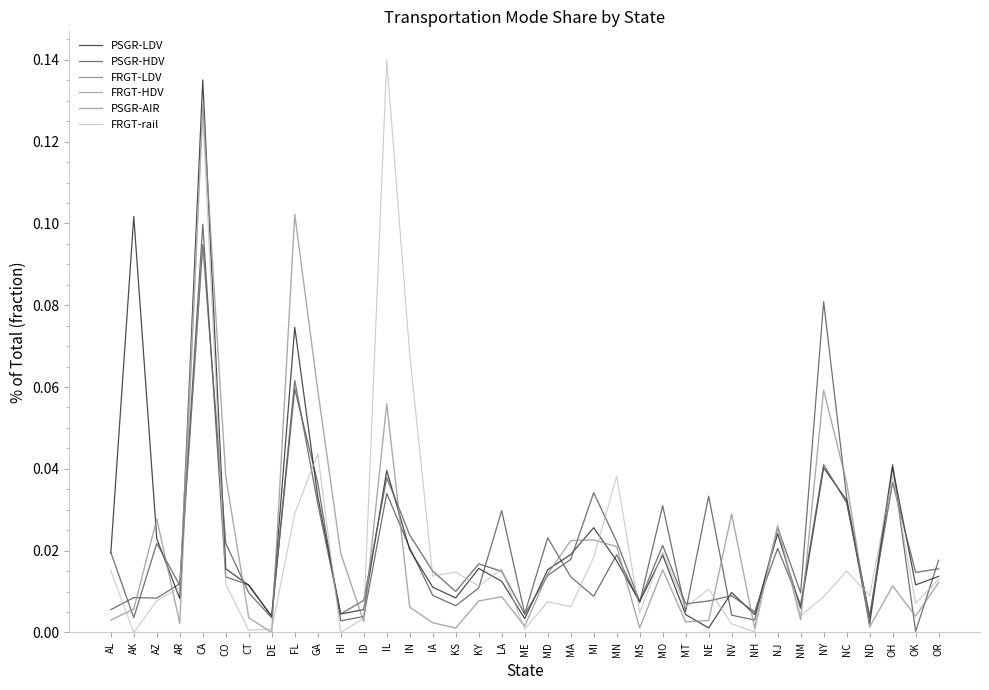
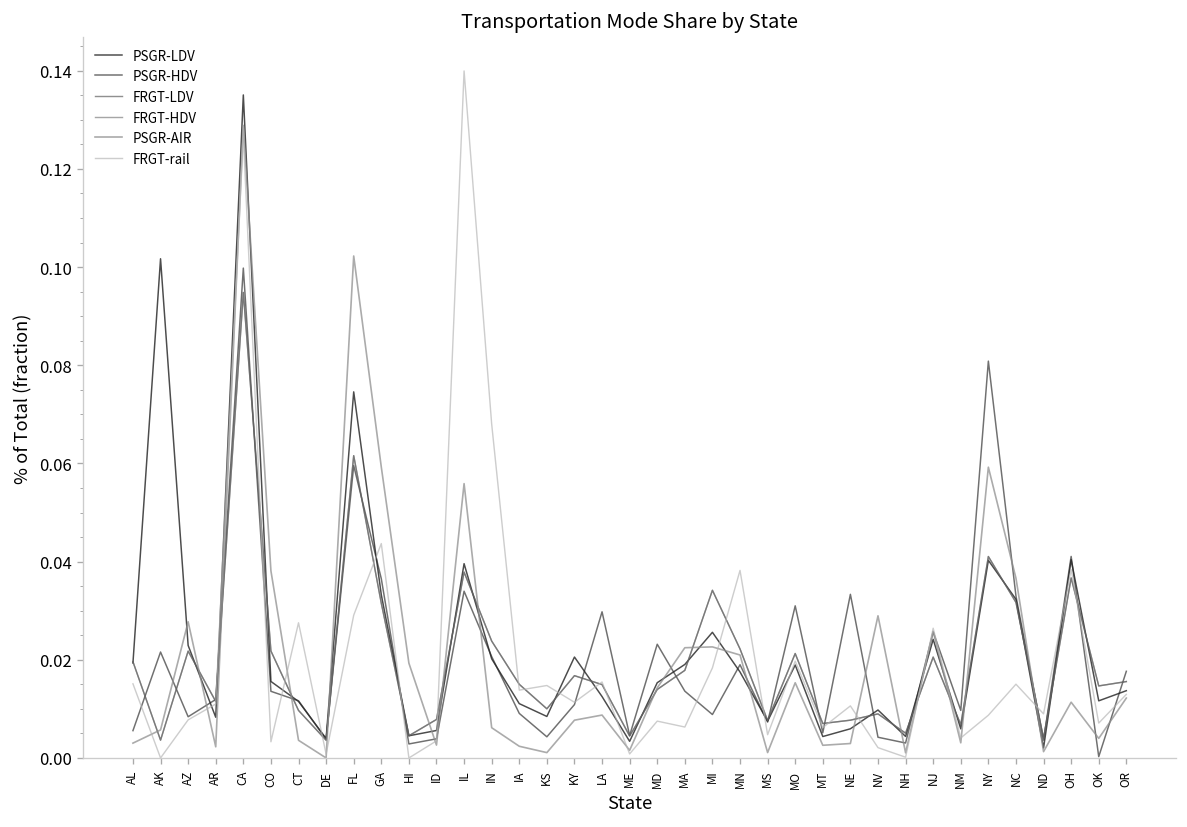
PSGR-HDV, AK: 0.009 -> 0.022
FRGT-rail, CO: 0.012 -> 0.003
FRGT-rail, CT: 0.001 -> 0.028
PSGR-HDV, KS: 0.007 -> 0.004
PSGR-LDV, KY: 0.016 -> 0.021
PSGR-LDV, NE: 0.001 -> 0.006
